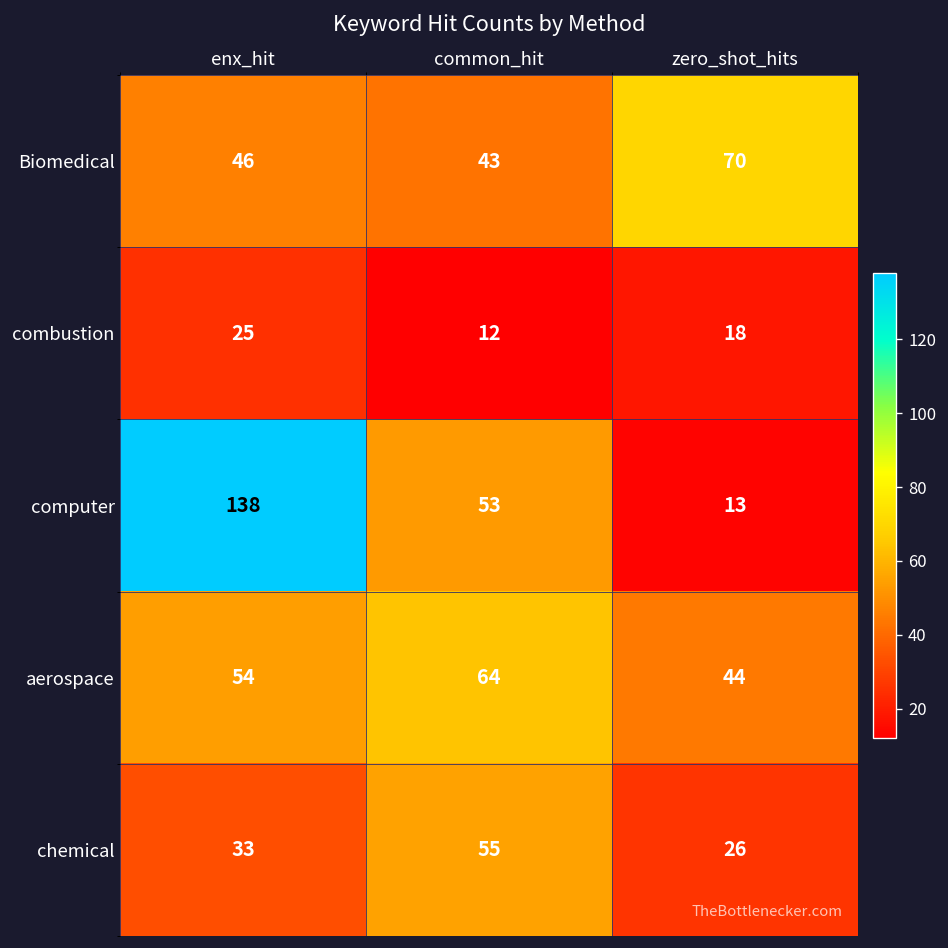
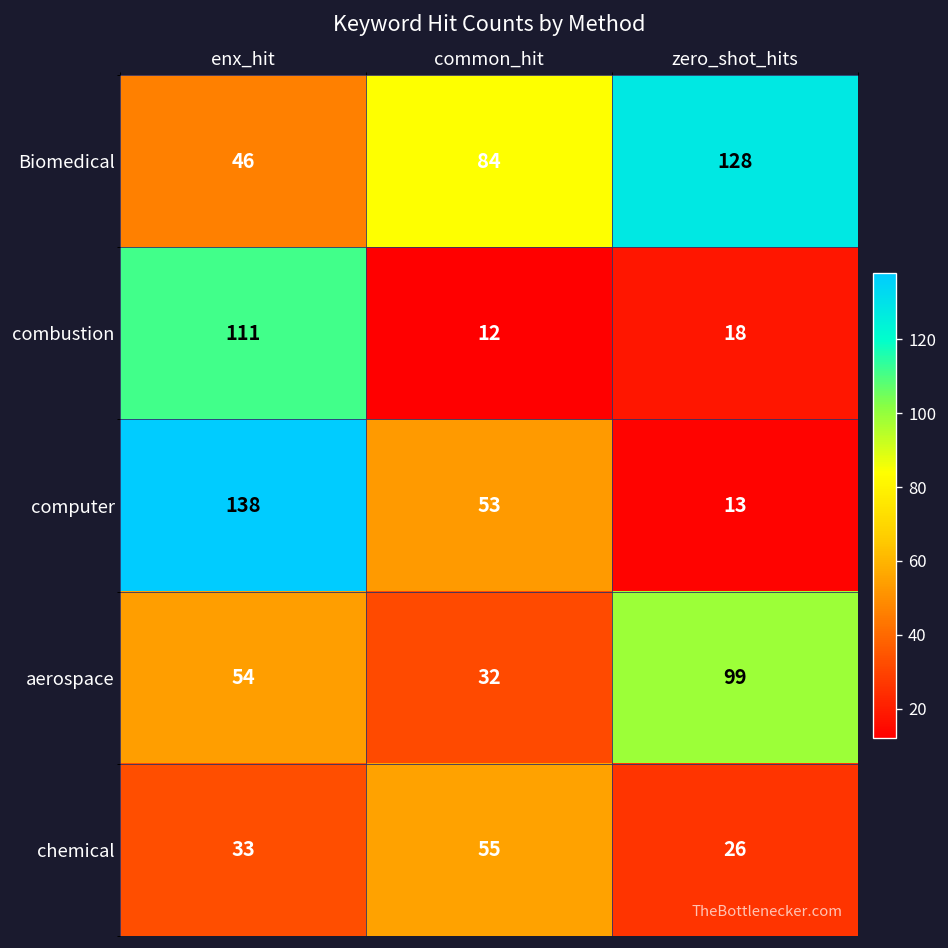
Biomedical, common_hit: 43 -> 84
Biomedical, zero_shot_hits: 70 -> 128
combustion, enx_hit: 25 -> 111
aerospace, common_hit: 64 -> 32
aerospace, zero_shot_hits: 44 -> 99
